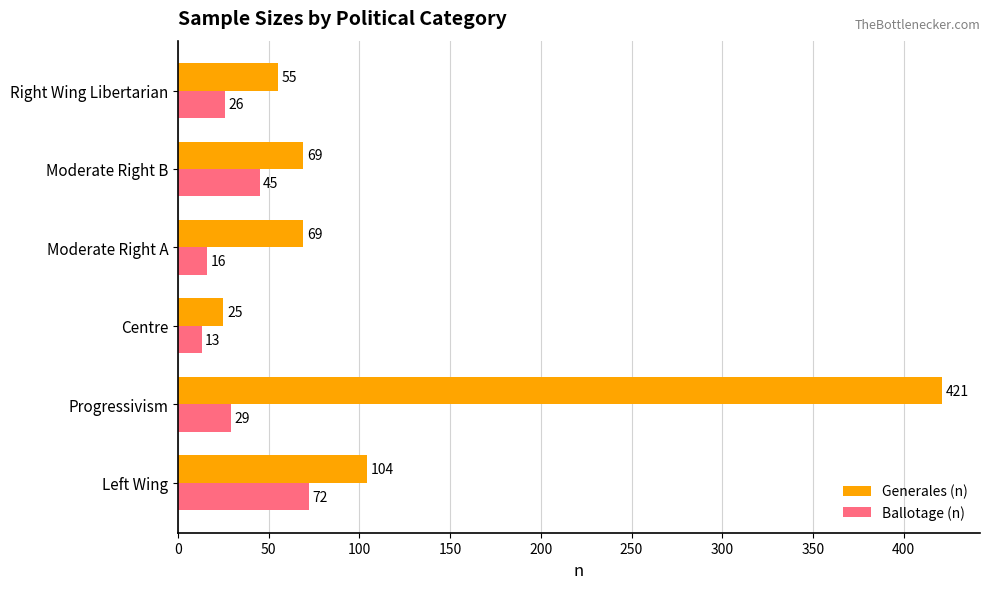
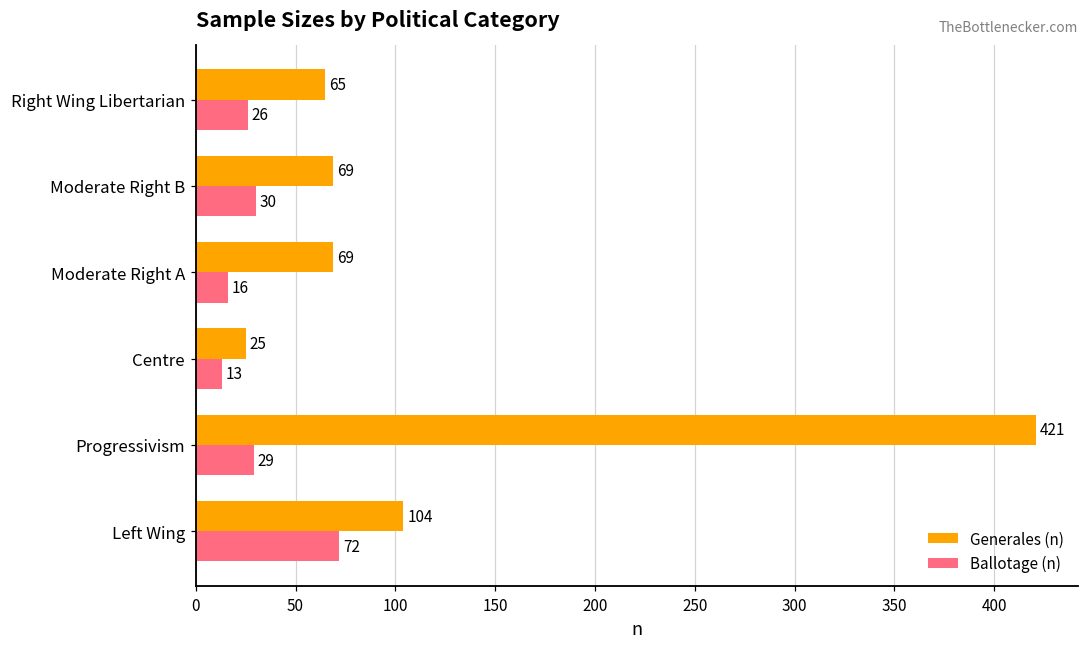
Generales (n), Right Wing Libertarian: 55 -> 65
Ballotage (n), Moderate Right B: 45 -> 30
